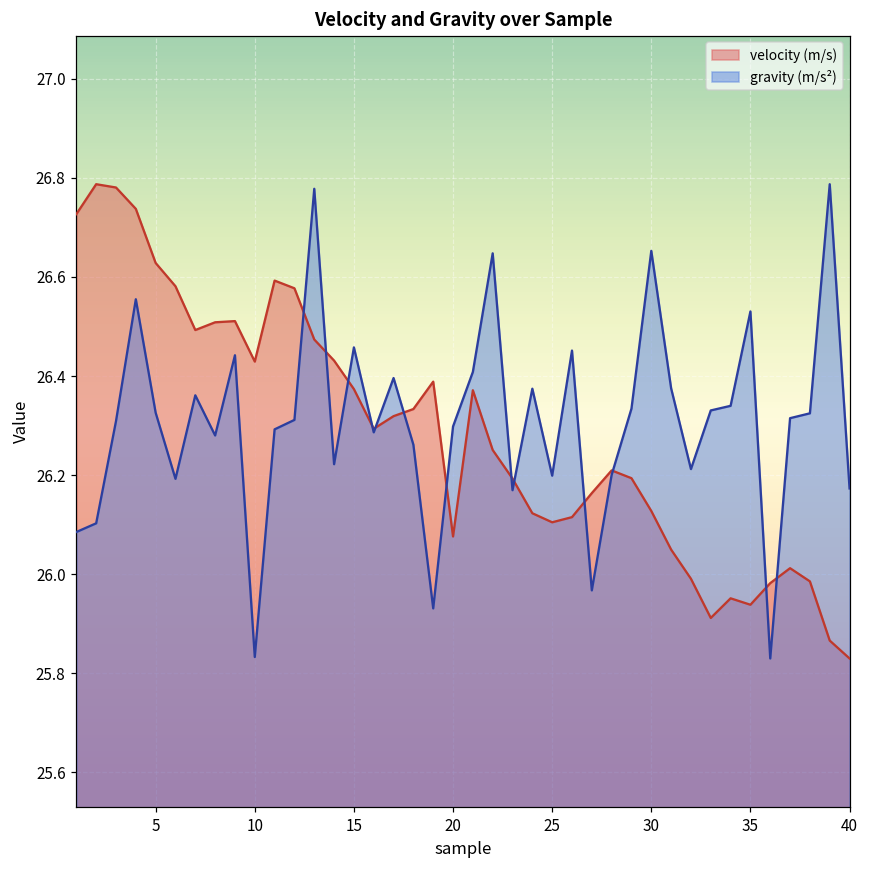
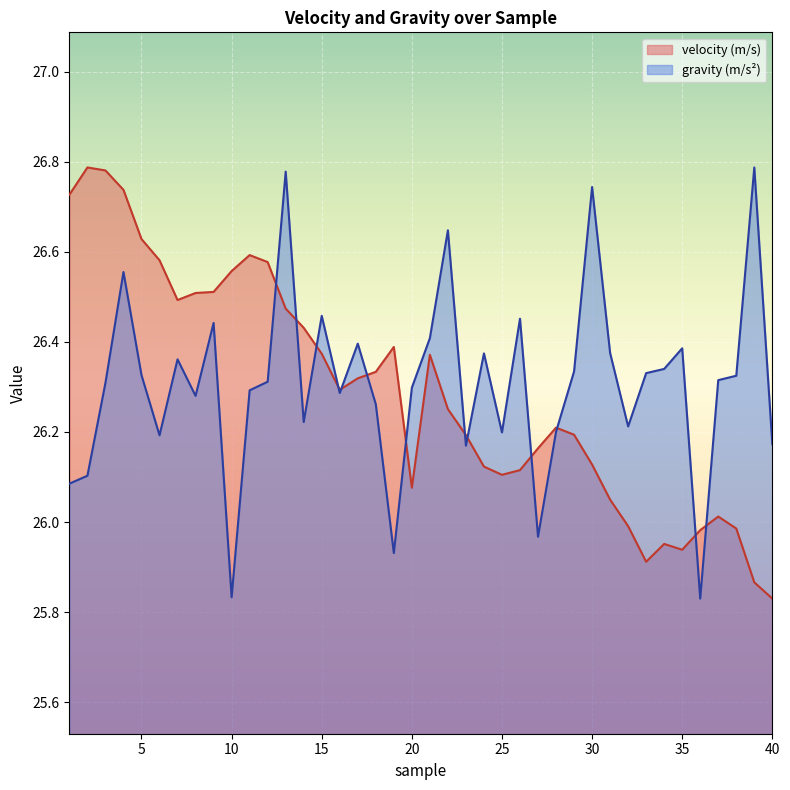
velocity (m/s), 10: 26.43 -> 26.56
gravity (m/s²), 30: 26.65 -> 26.74
gravity (m/s²), 35: 26.53 -> 26.39
